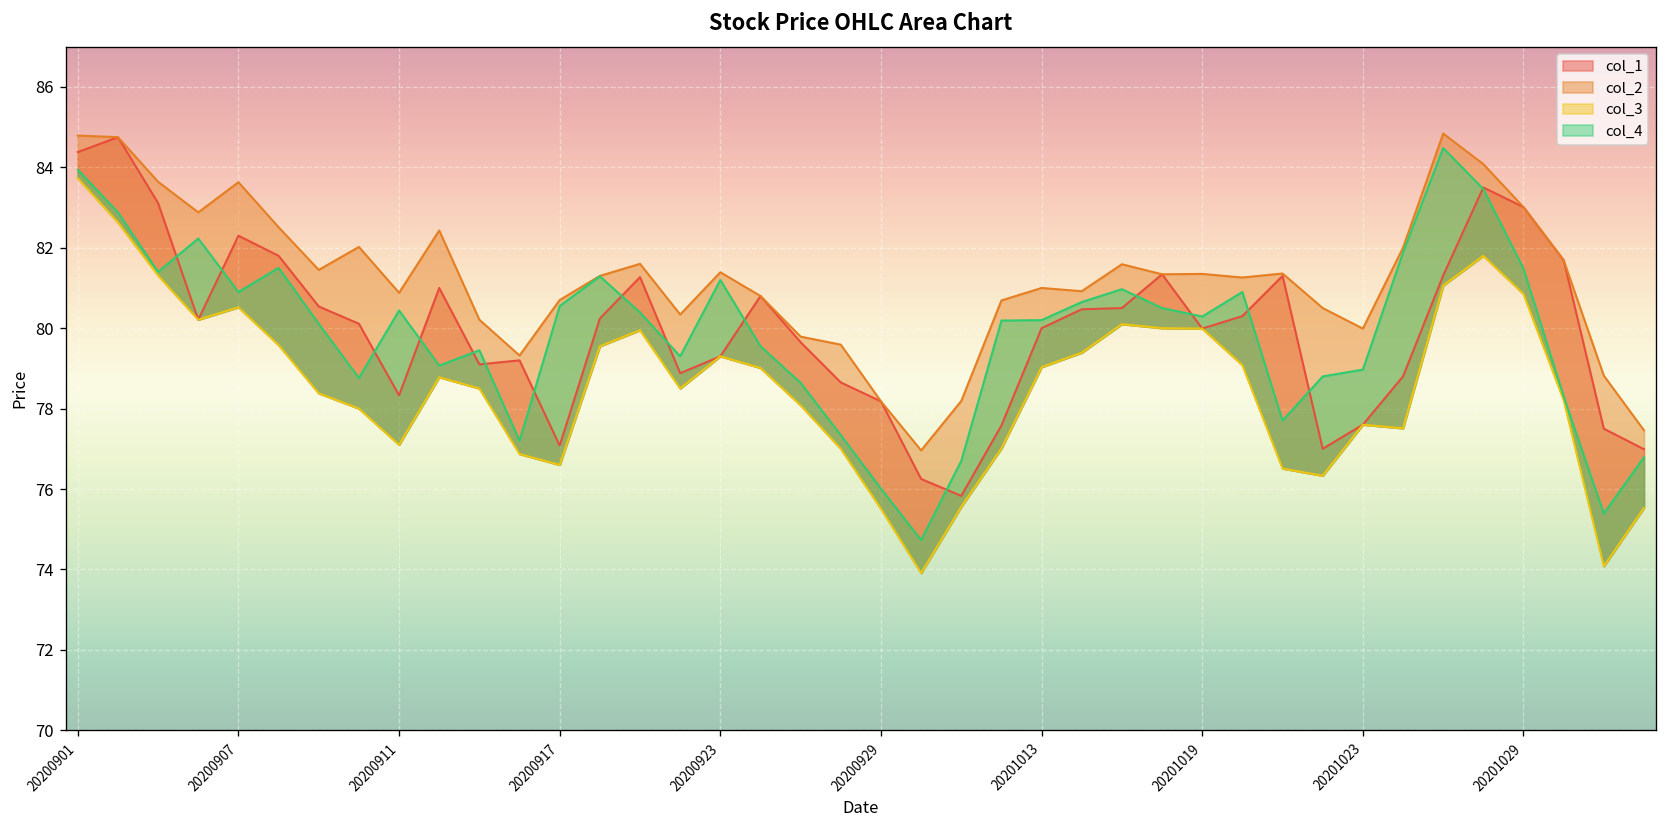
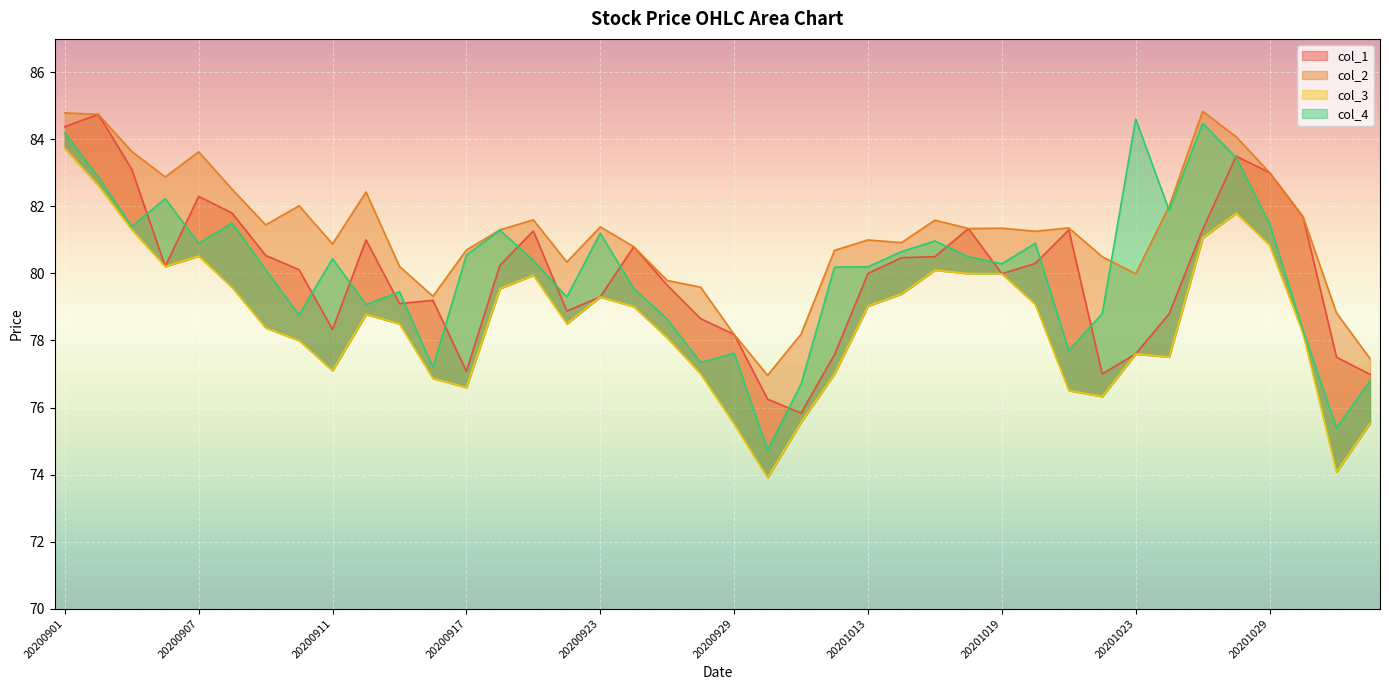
col_4, 20200901: 83.9 -> 84.2
col_4, 20200929: 76.0 -> 77.6
col_4, 20201023: 79.0 -> 84.6
